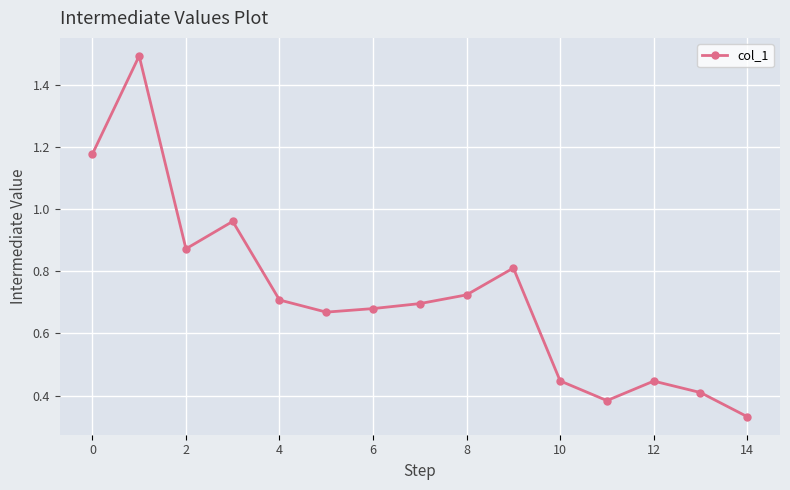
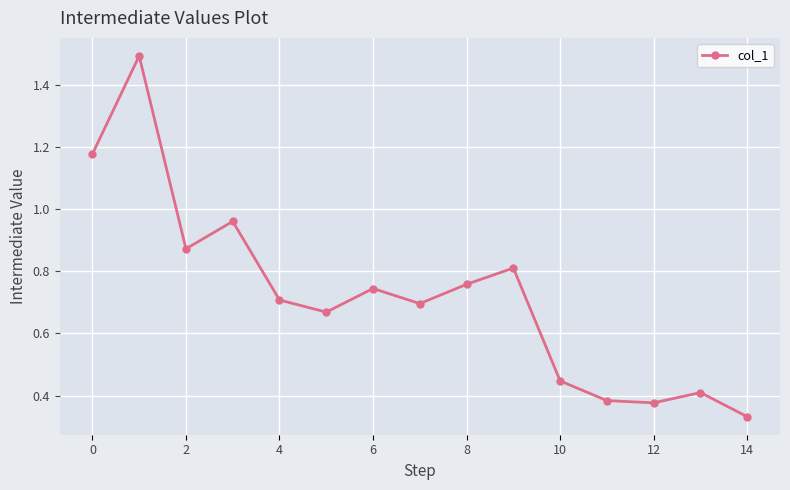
6: 0.68 -> 0.74
8: 0.72 -> 0.76
12: 0.45 -> 0.38
